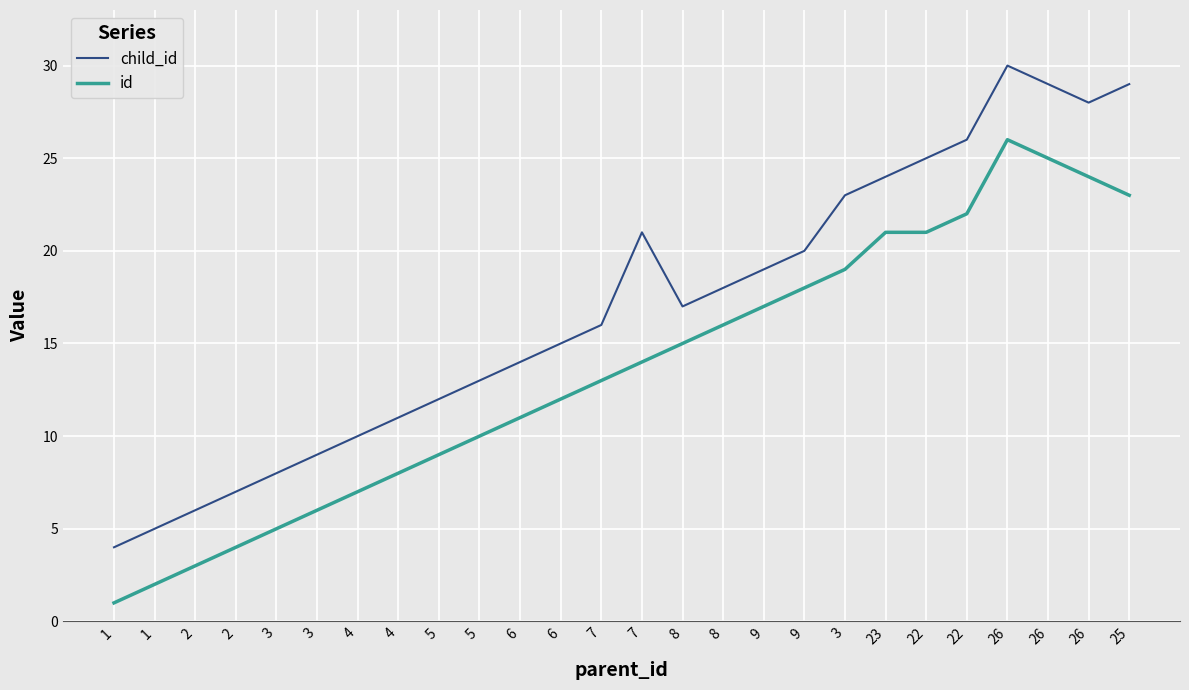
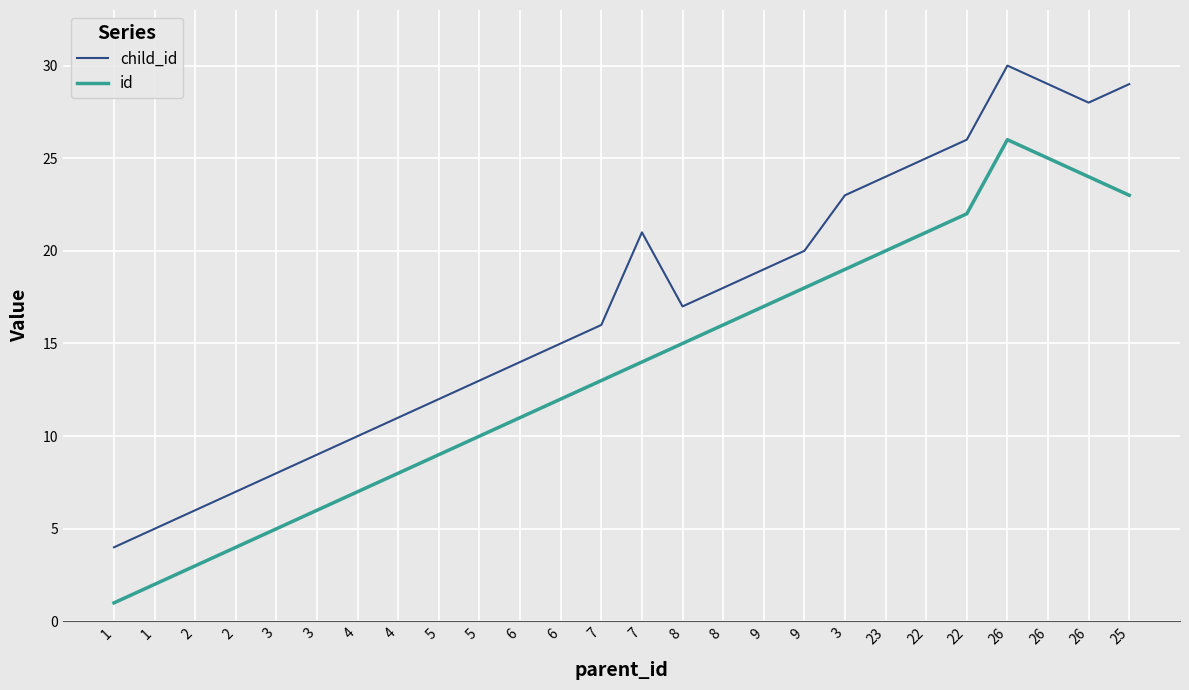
id, 23: 21 -> 20
